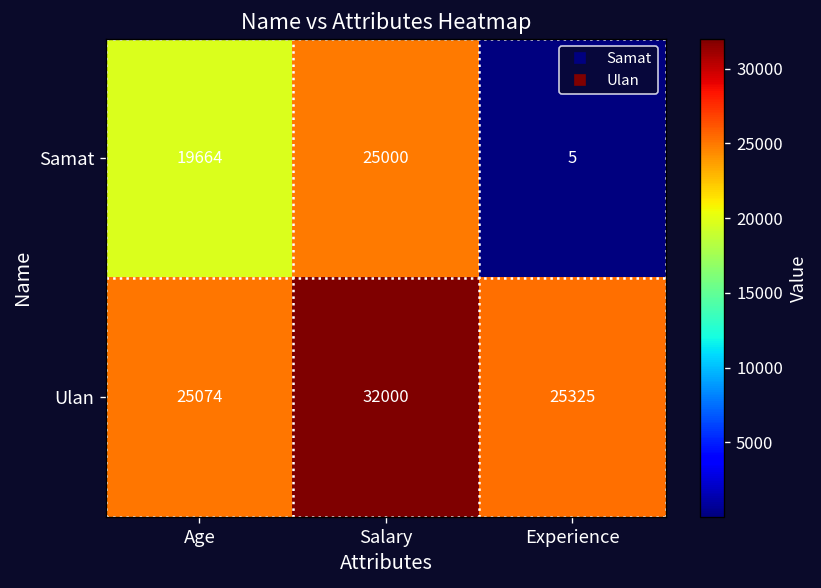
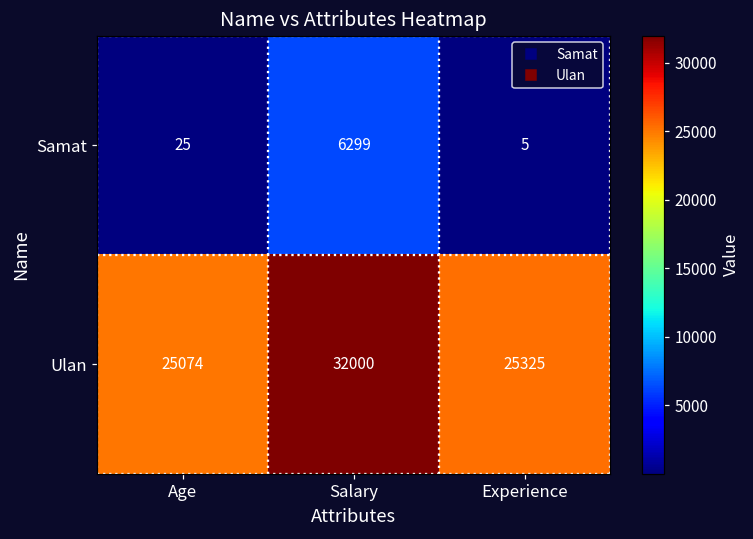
Samat, Age: 19664 -> 25
Samat, Salary: 25000 -> 6299
